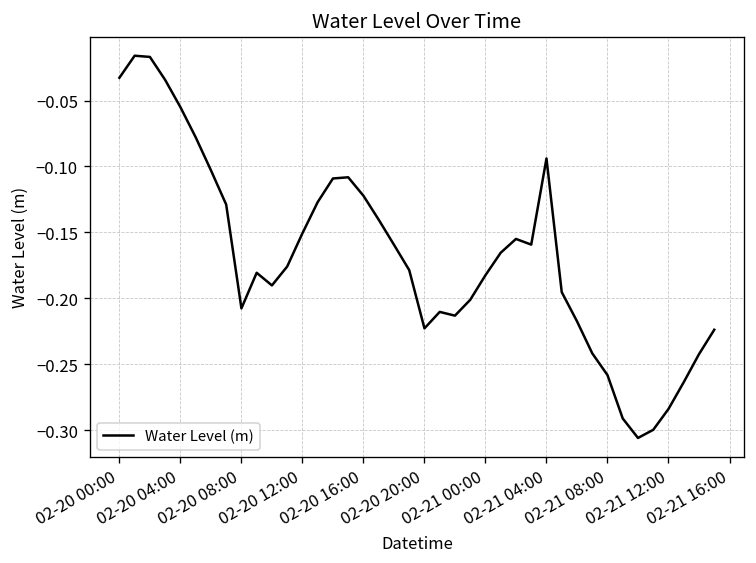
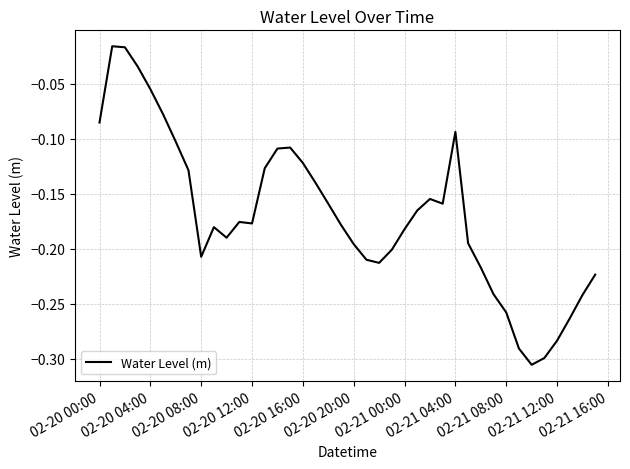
02-20 00:00: -0.033 -> -0.085
02-20 12:00: -0.151 -> -0.177
02-20 20:00: -0.223 -> -0.196
